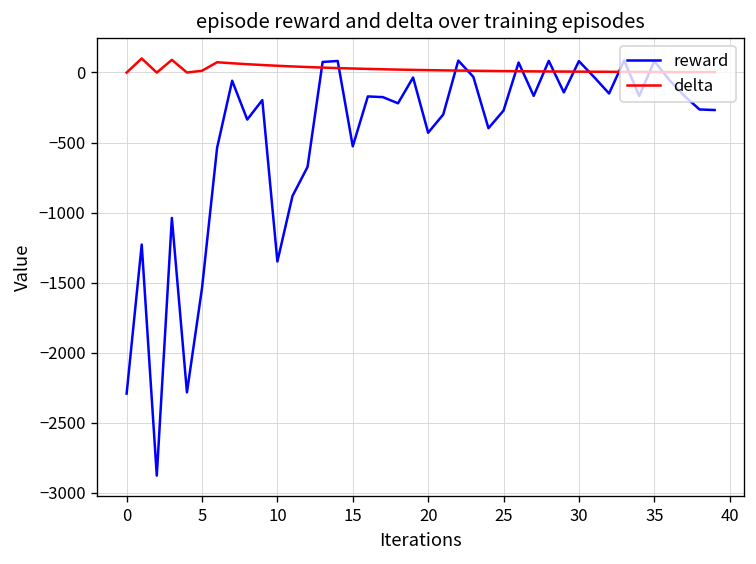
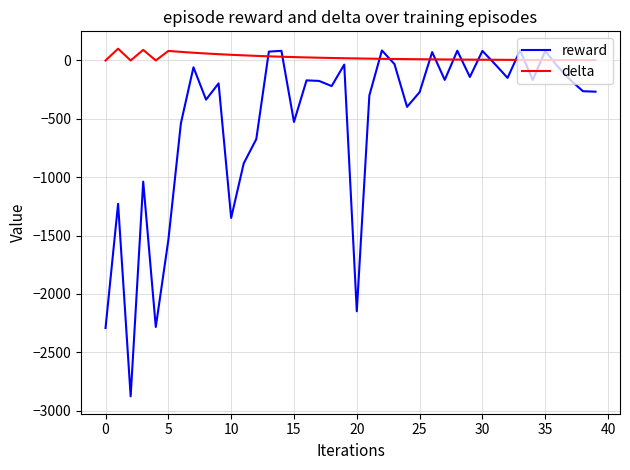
delta, 5: 10 -> 80
reward, 20: -430 -> -2150
